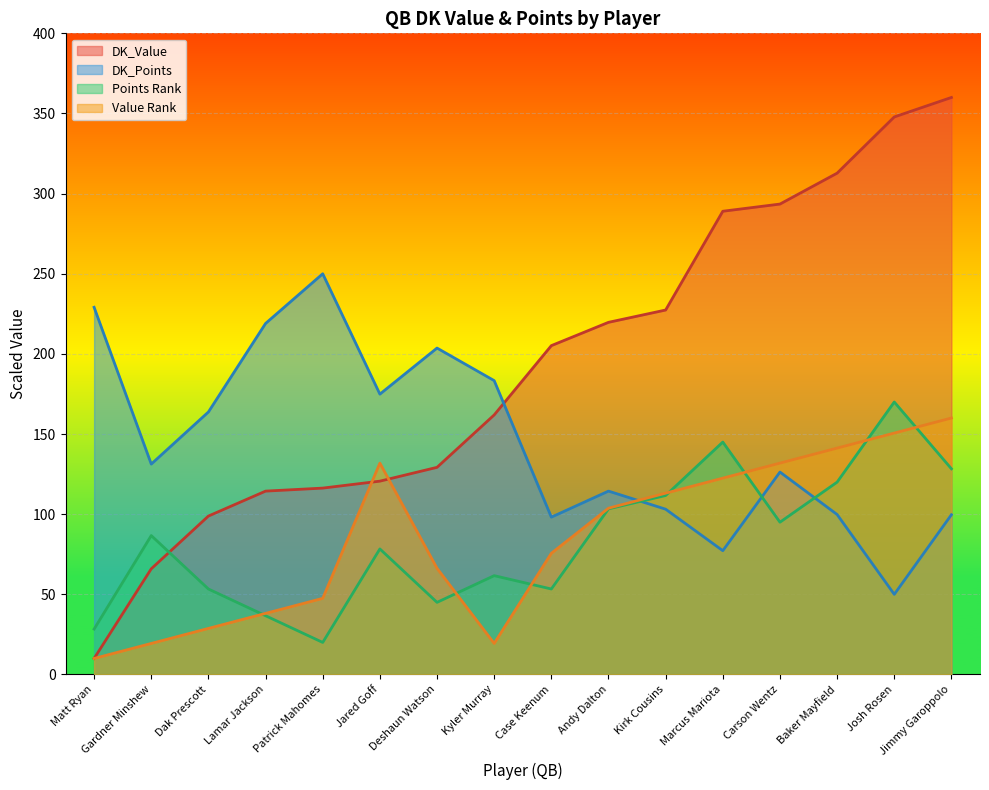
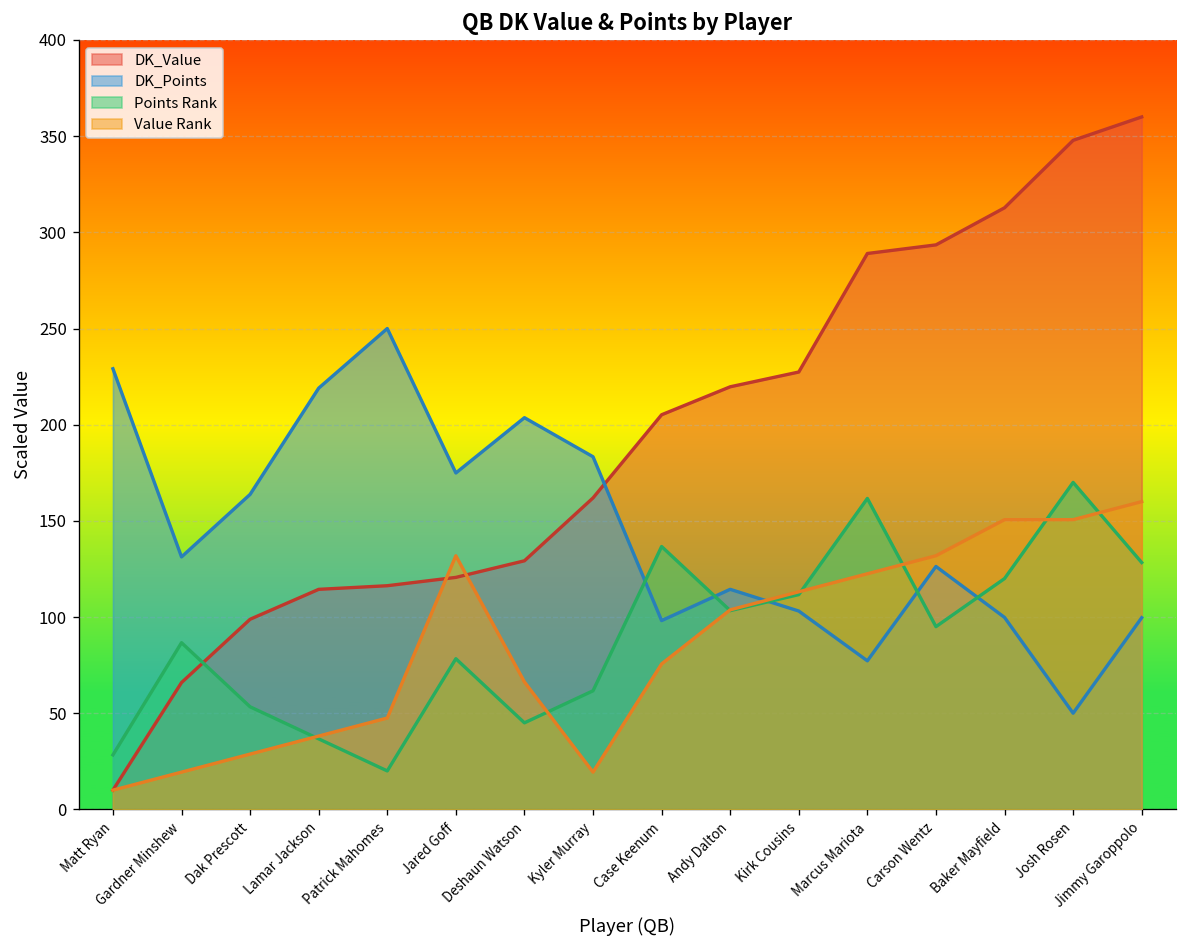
Points Rank, Case Keenum: 53 -> 137
Points Rank, Marcus Mariota: 145 -> 162
Value Rank, Baker Mayfield: 141 -> 151
